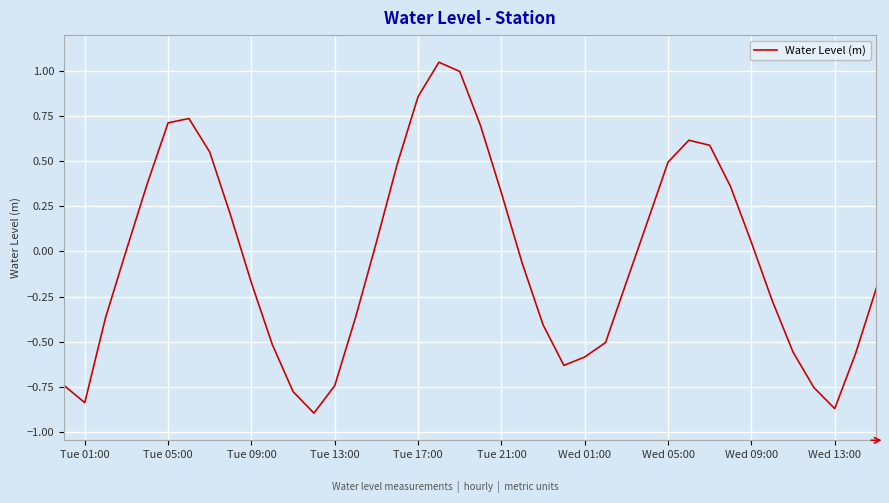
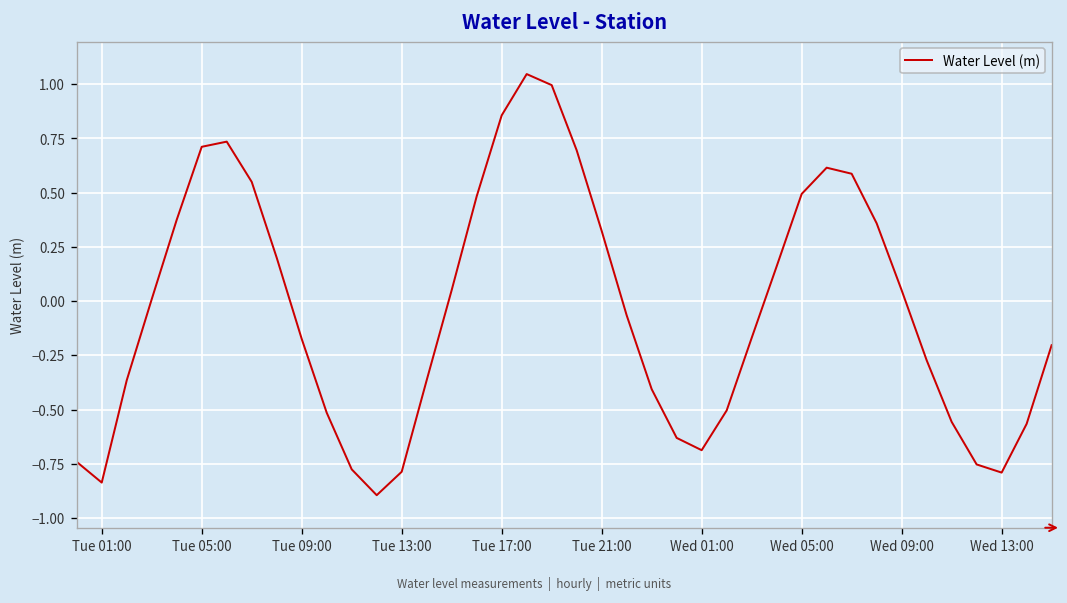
Tue 13:00: -0.74 -> -0.79
Wed 01:00: -0.58 -> -0.69
Wed 13:00: -0.87 -> -0.79
